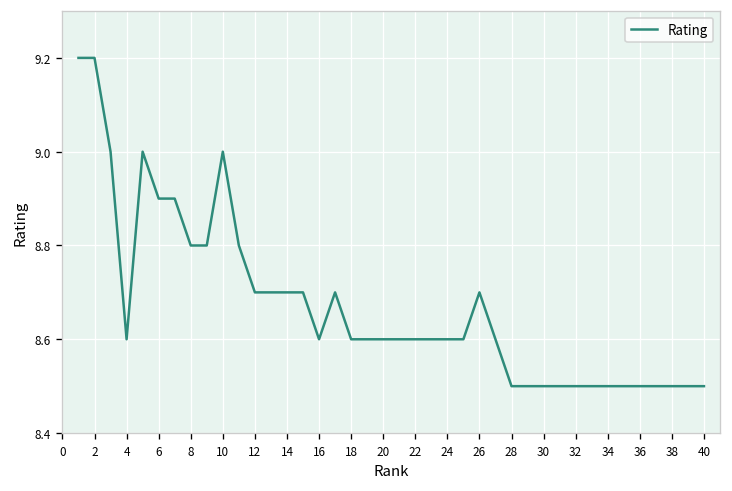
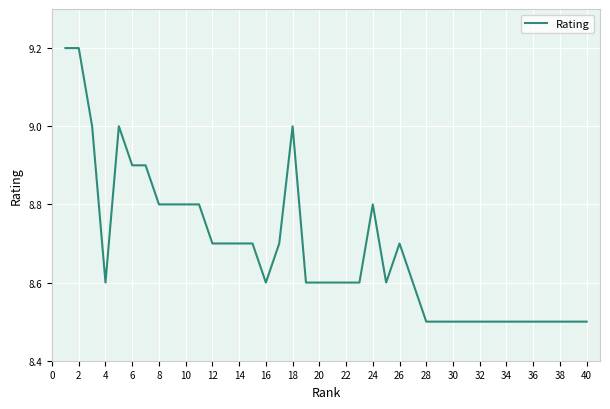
10: 9.0 -> 8.8
18: 8.6 -> 9.0
24: 8.6 -> 8.8
